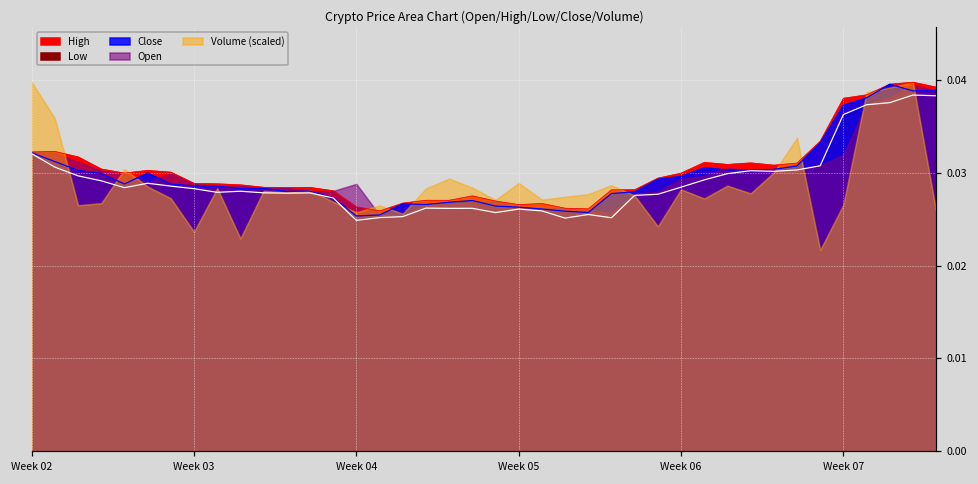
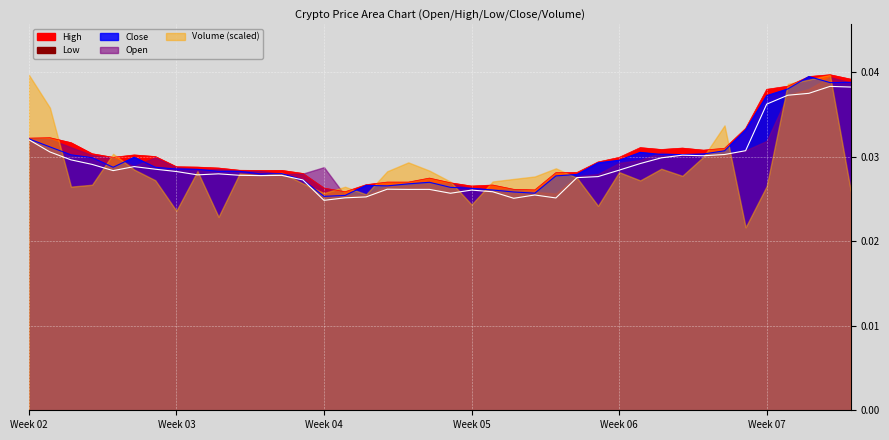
Volume (scaled), Week 05: 0.029 -> 0.024
